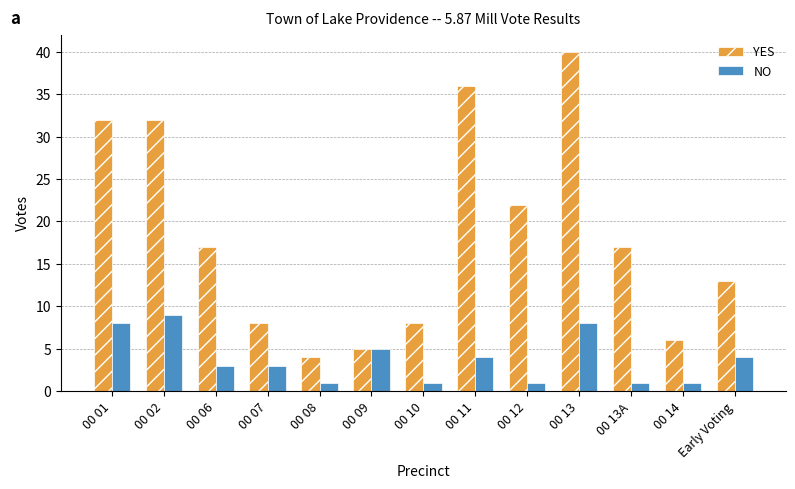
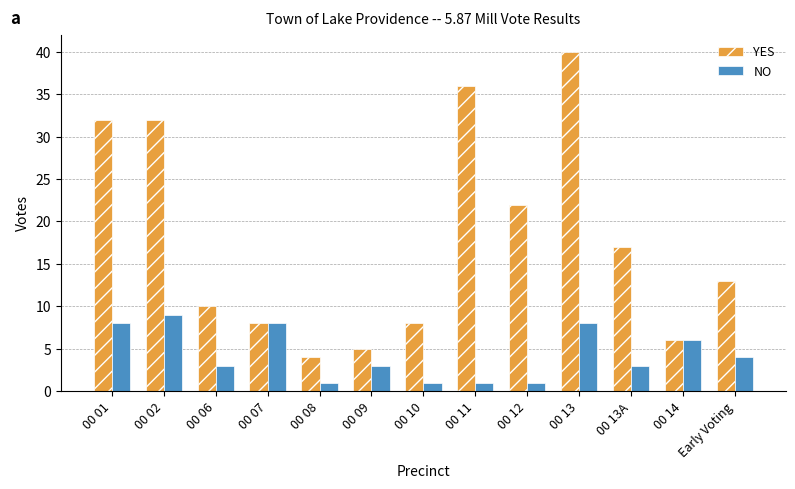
YES, 00 06: 17 -> 10
NO, 00 07: 3 -> 8
NO, 00 09: 5 -> 3
NO, 00 11: 4 -> 1
NO, 00 13A: 1 -> 3
NO, 00 14: 1 -> 6
